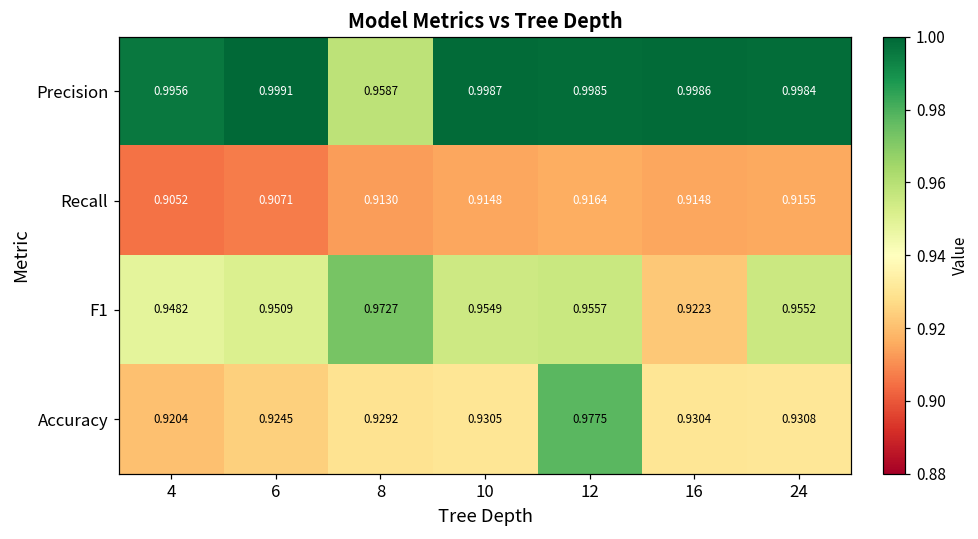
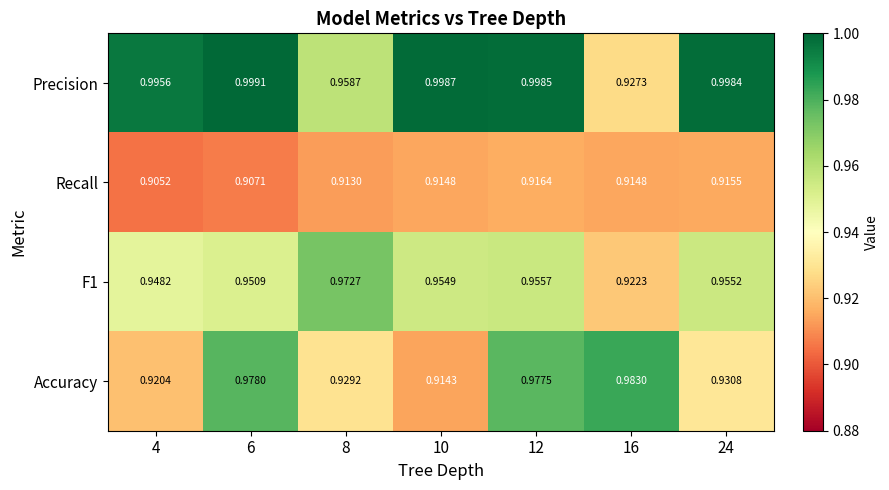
Precision, 16: 0.9986 -> 0.9273
Accuracy, 6: 0.9245 -> 0.9780
Accuracy, 10: 0.9305 -> 0.9143
Accuracy, 16: 0.9304 -> 0.9830
